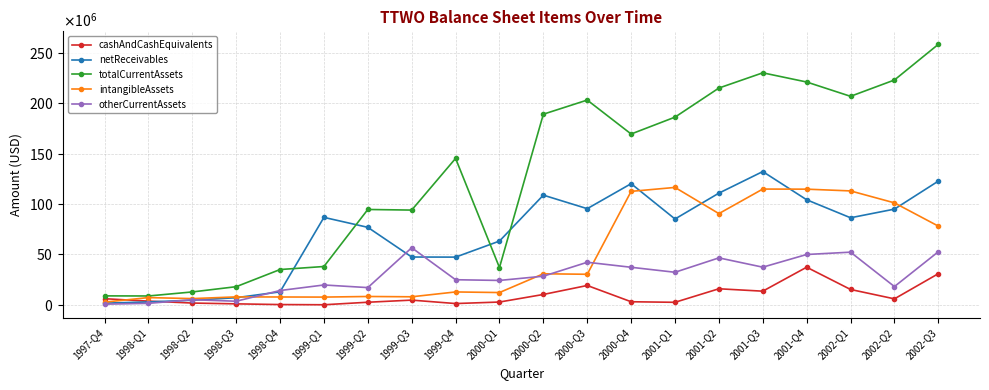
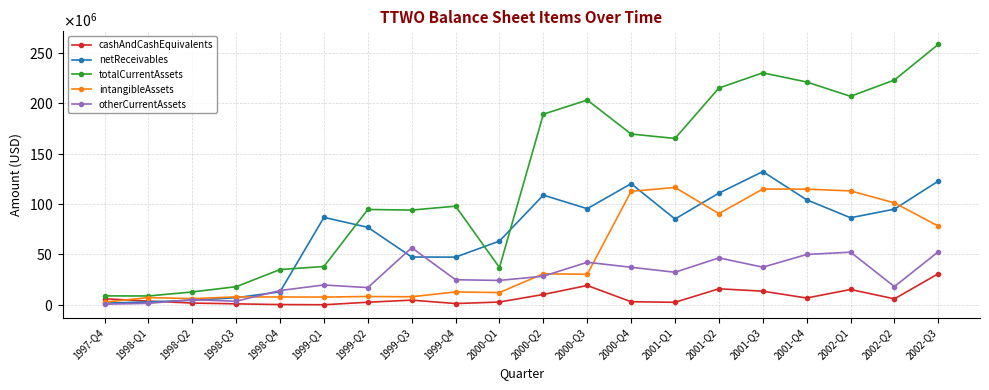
totalCurrentAssets, 1999-Q4: 145000000 -> 98000000
totalCurrentAssets, 2001-Q1: 186000000 -> 165000000
cashAndCashEquivalents, 2001-Q4: 37000000 -> 7000000
